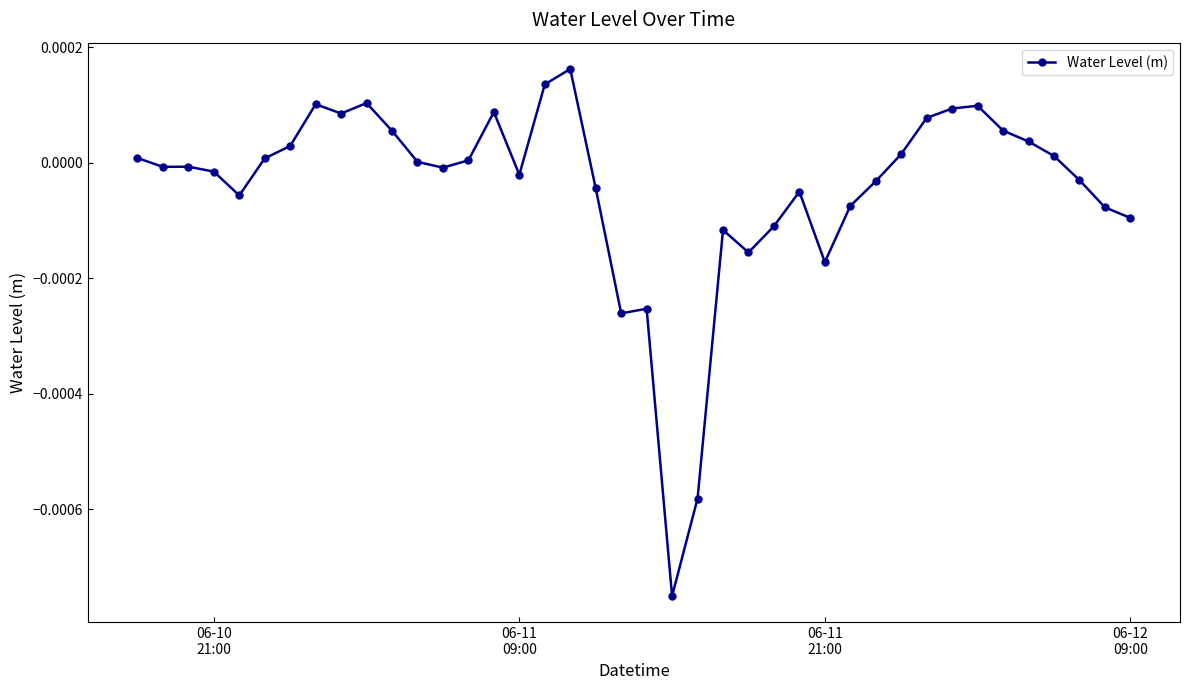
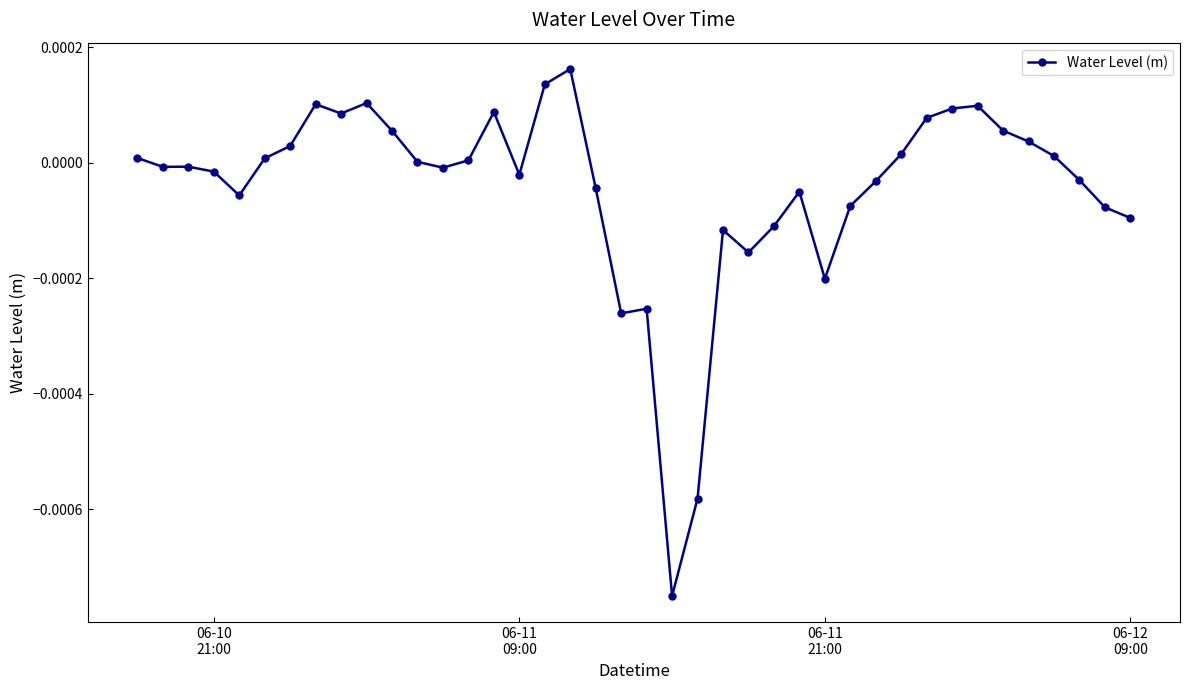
06-11 21:00: -0.00017 -> -0.00020
